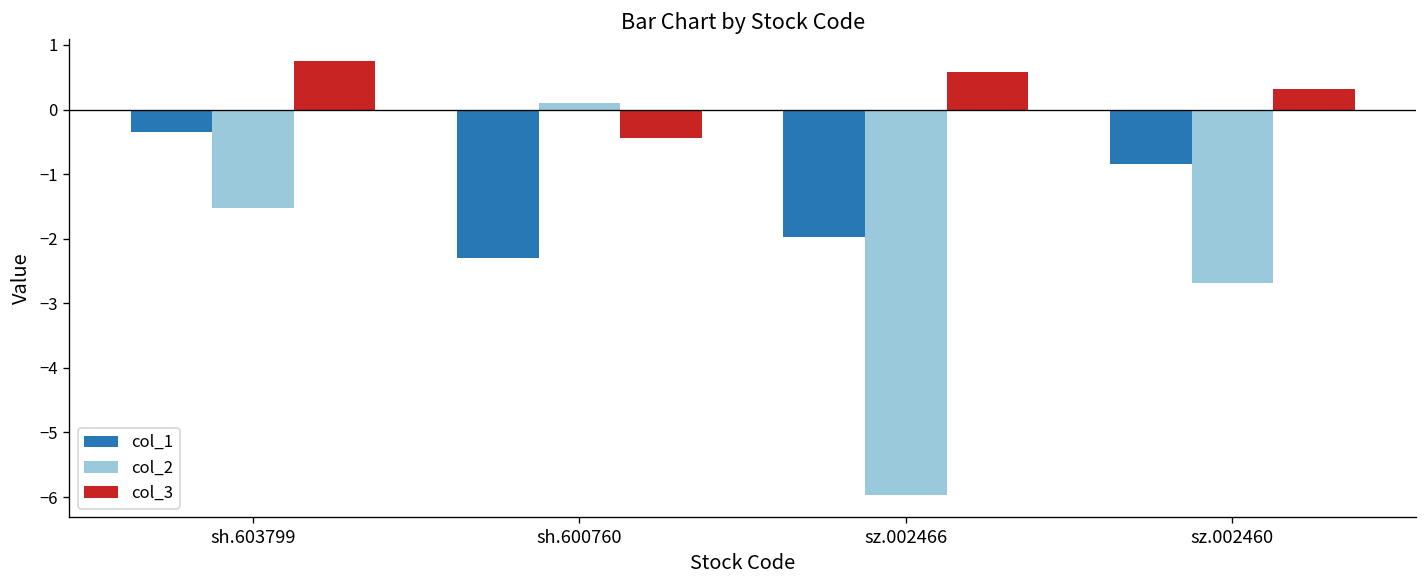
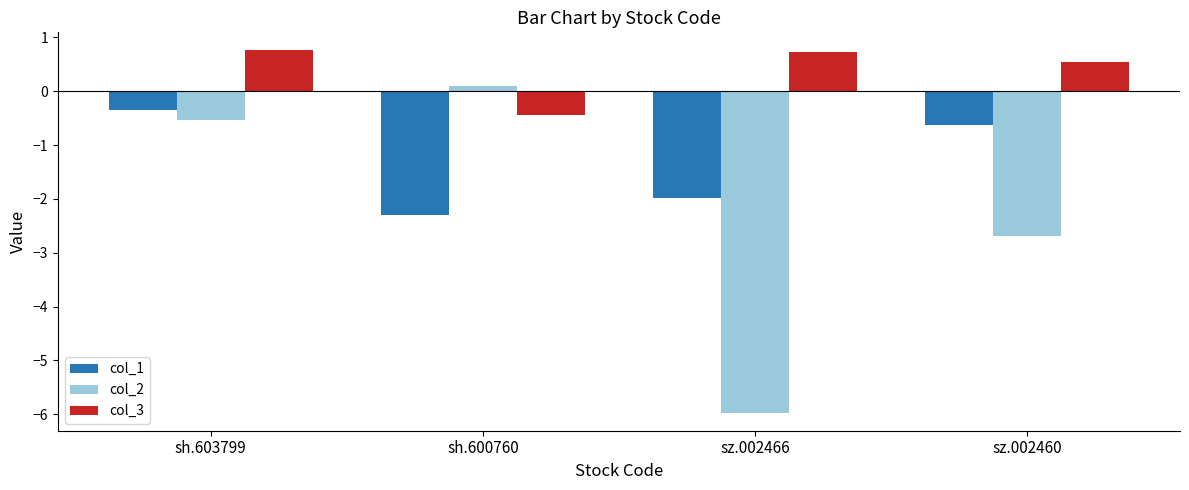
col_2, sh.603799: -1.5 -> -0.5
col_3, sz.002466: 0.6 -> 0.7
col_1, sz.002460: -0.8 -> -0.6
col_3, sz.002460: 0.3 -> 0.6
